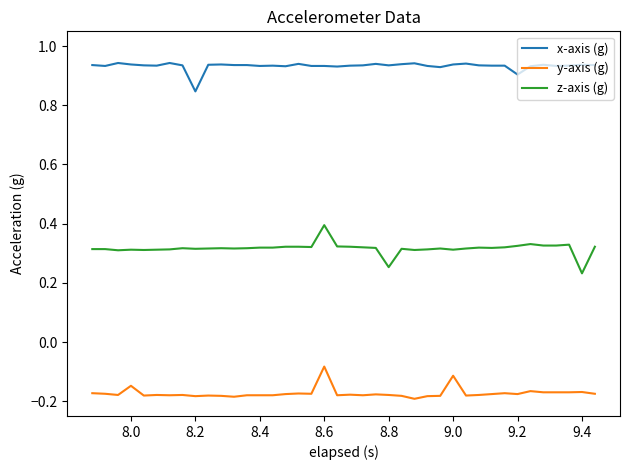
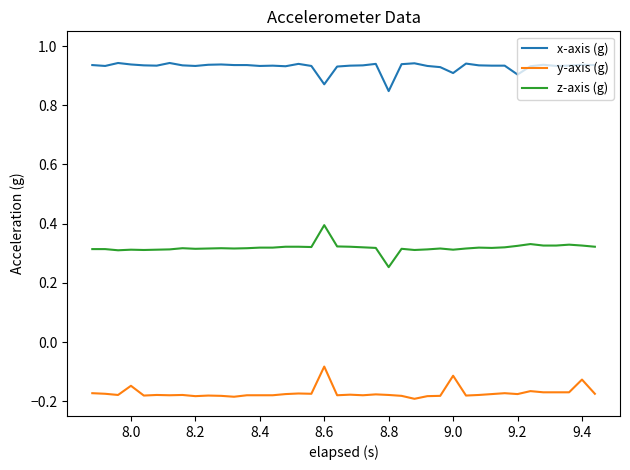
x-axis (g), 8.2: 0.85 -> 0.93
x-axis (g), 8.6: 0.93 -> 0.87
x-axis (g), 8.8: 0.94 -> 0.85
x-axis (g), 9.0: 0.94 -> 0.91
y-axis (g), 9.4: -0.17 -> -0.13
z-axis (g), 9.4: 0.23 -> 0.33
